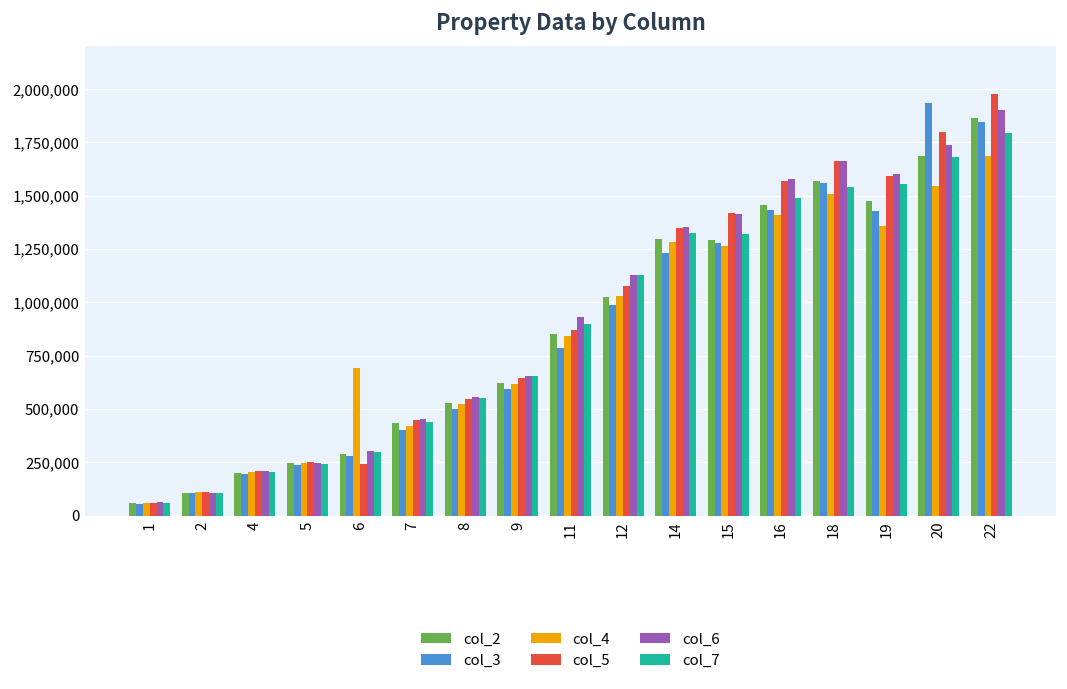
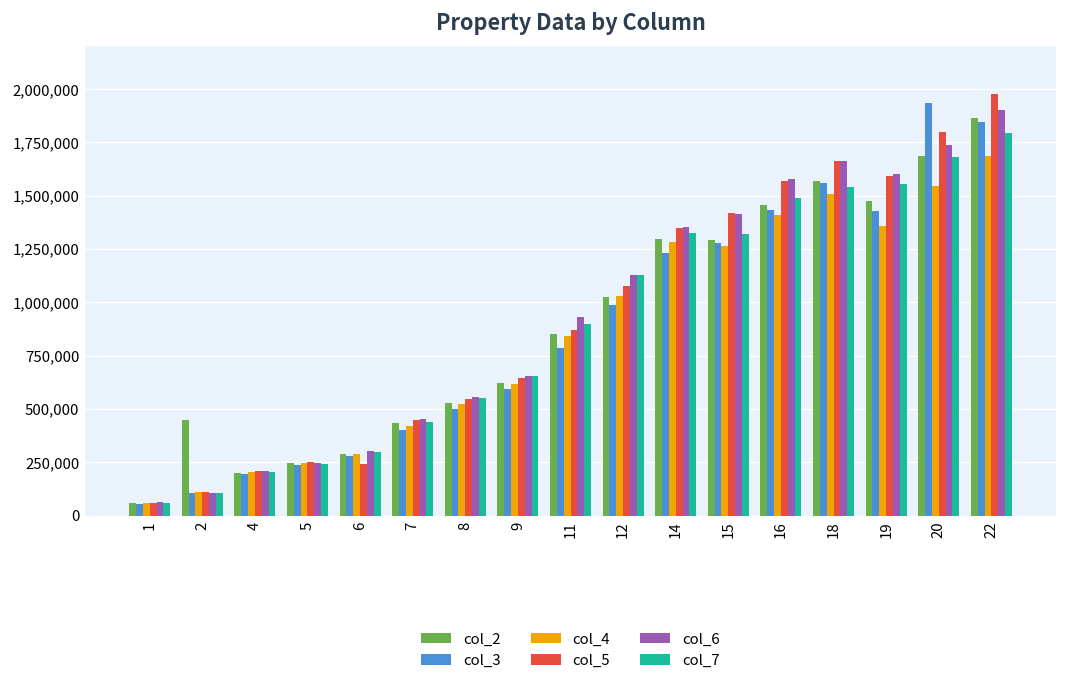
col_2, 2: 110,000 -> 450,000
col_4, 6: 690,000 -> 290,000
